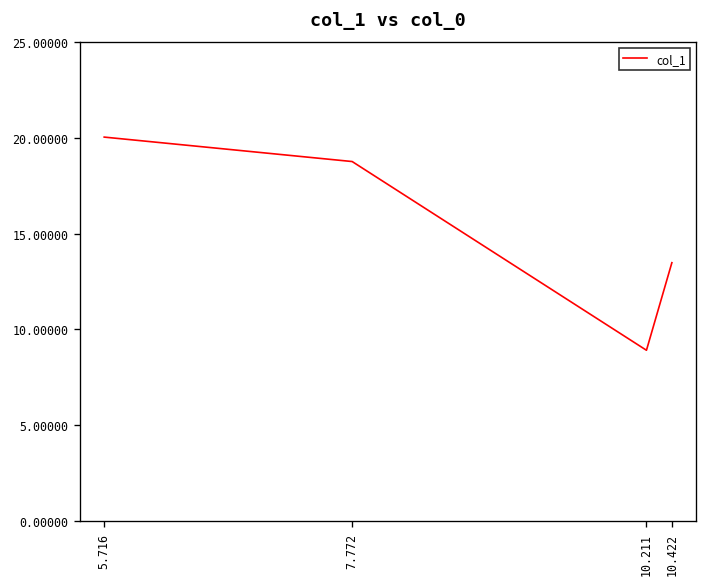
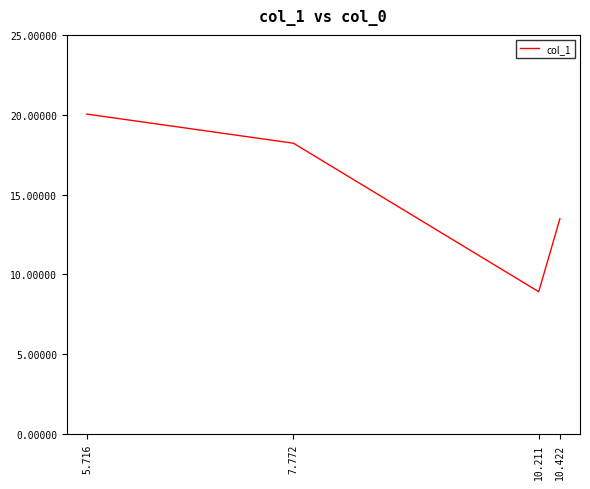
7.772: 18.8 -> 18.2
